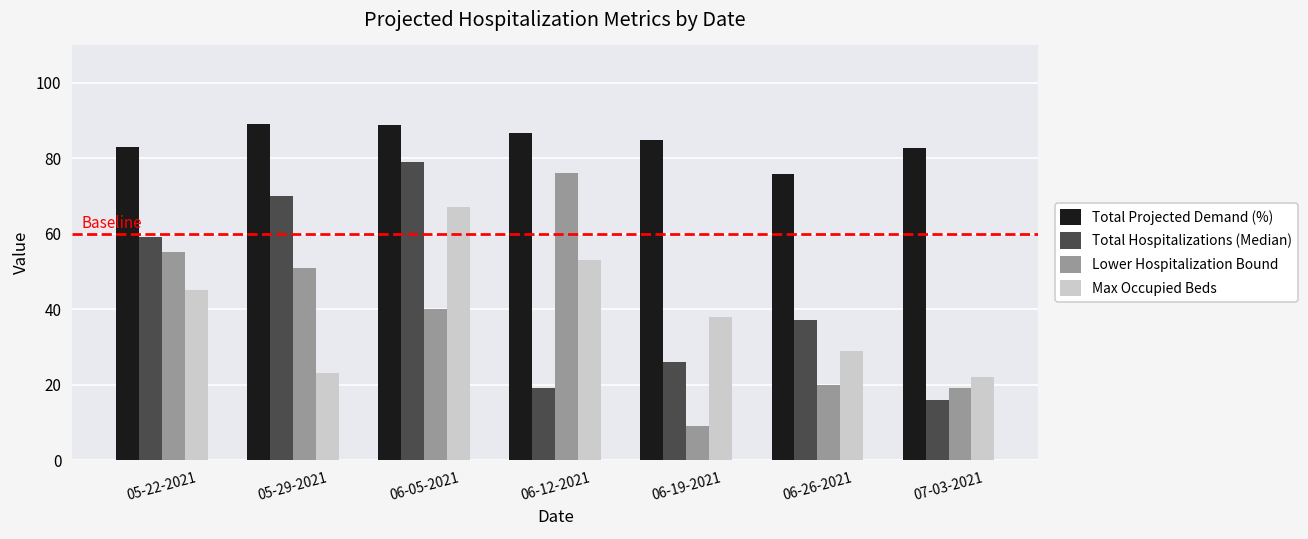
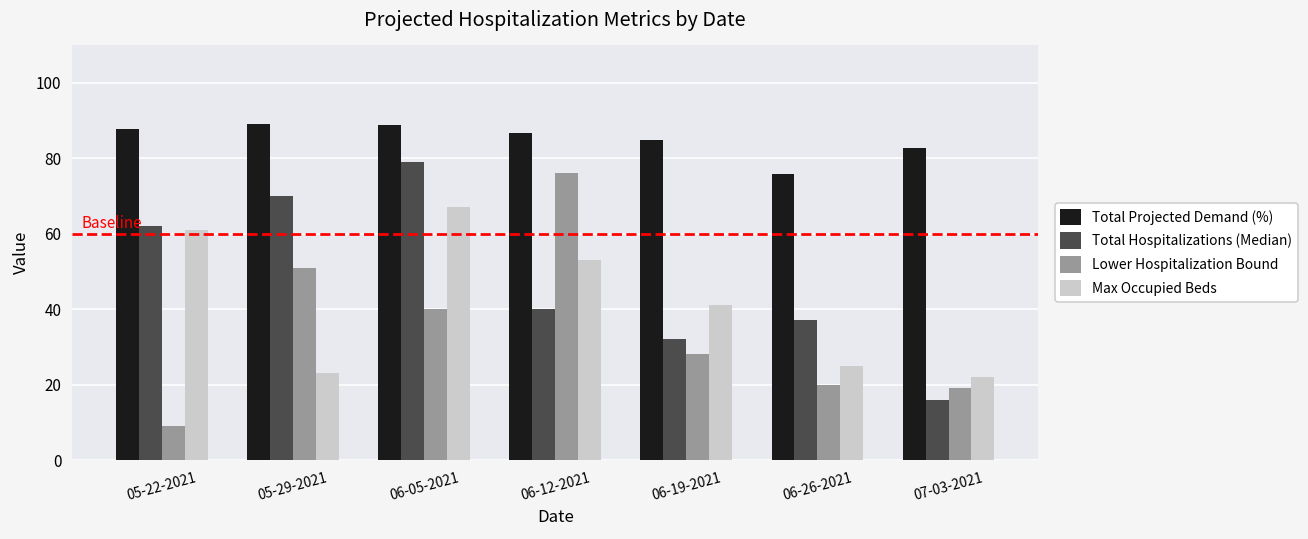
Total Projected Demand (%), 05-22-2021: 83 -> 88
Total Hospitalizations (Median), 05-22-2021: 59 -> 62
Lower Hospitalization Bound, 05-22-2021: 55 -> 9
Max Occupied Beds, 05-22-2021: 45 -> 61
Total Hospitalizations (Median), 06-12-2021: 19 -> 40
Total Hospitalizations (Median), 06-19-2021: 26 -> 32
Lower Hospitalization Bound, 06-19-2021: 9 -> 28
Max Occupied Beds, 06-19-2021: 38 -> 41
Max Occupied Beds, 06-26-2021: 29 -> 25
